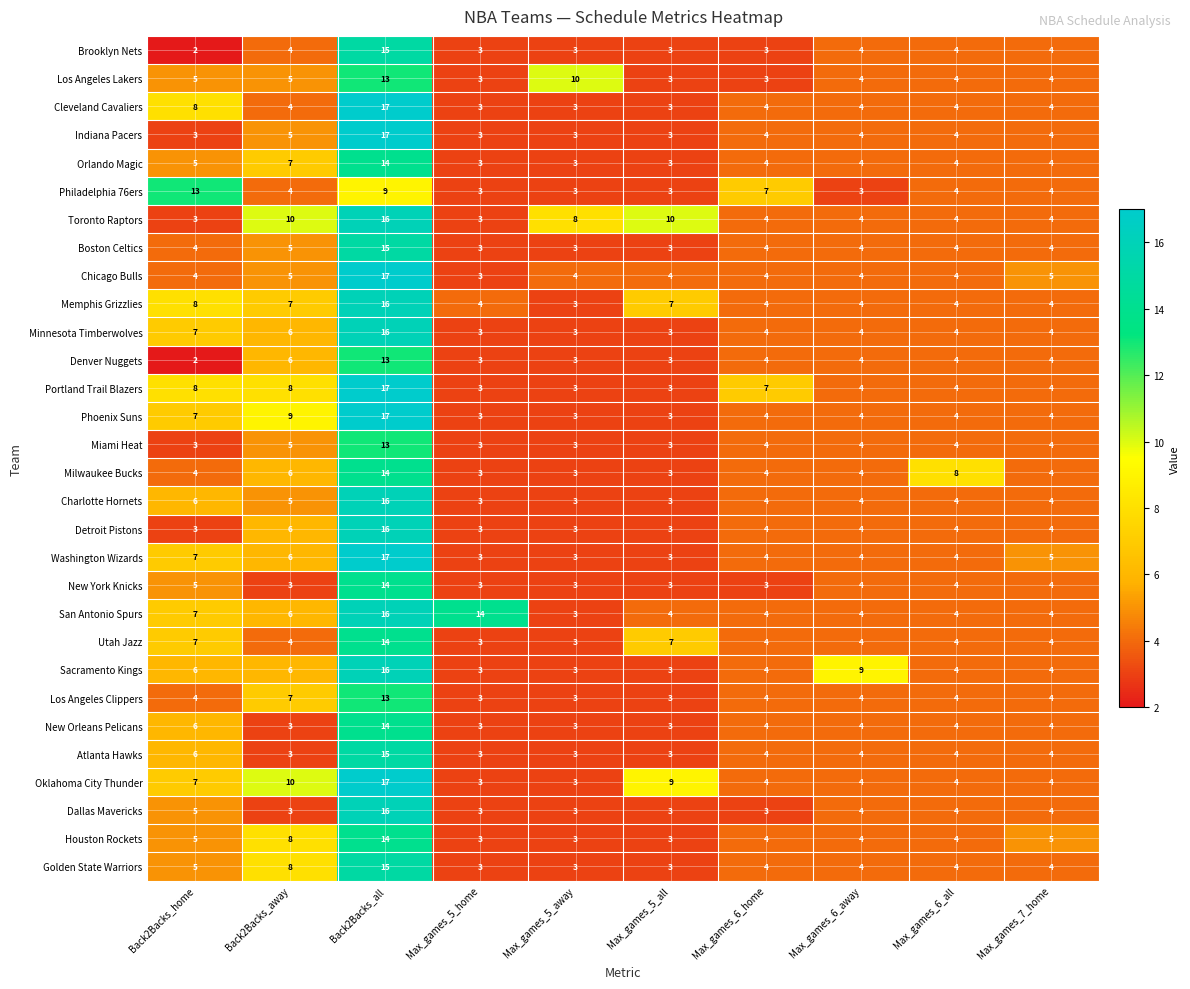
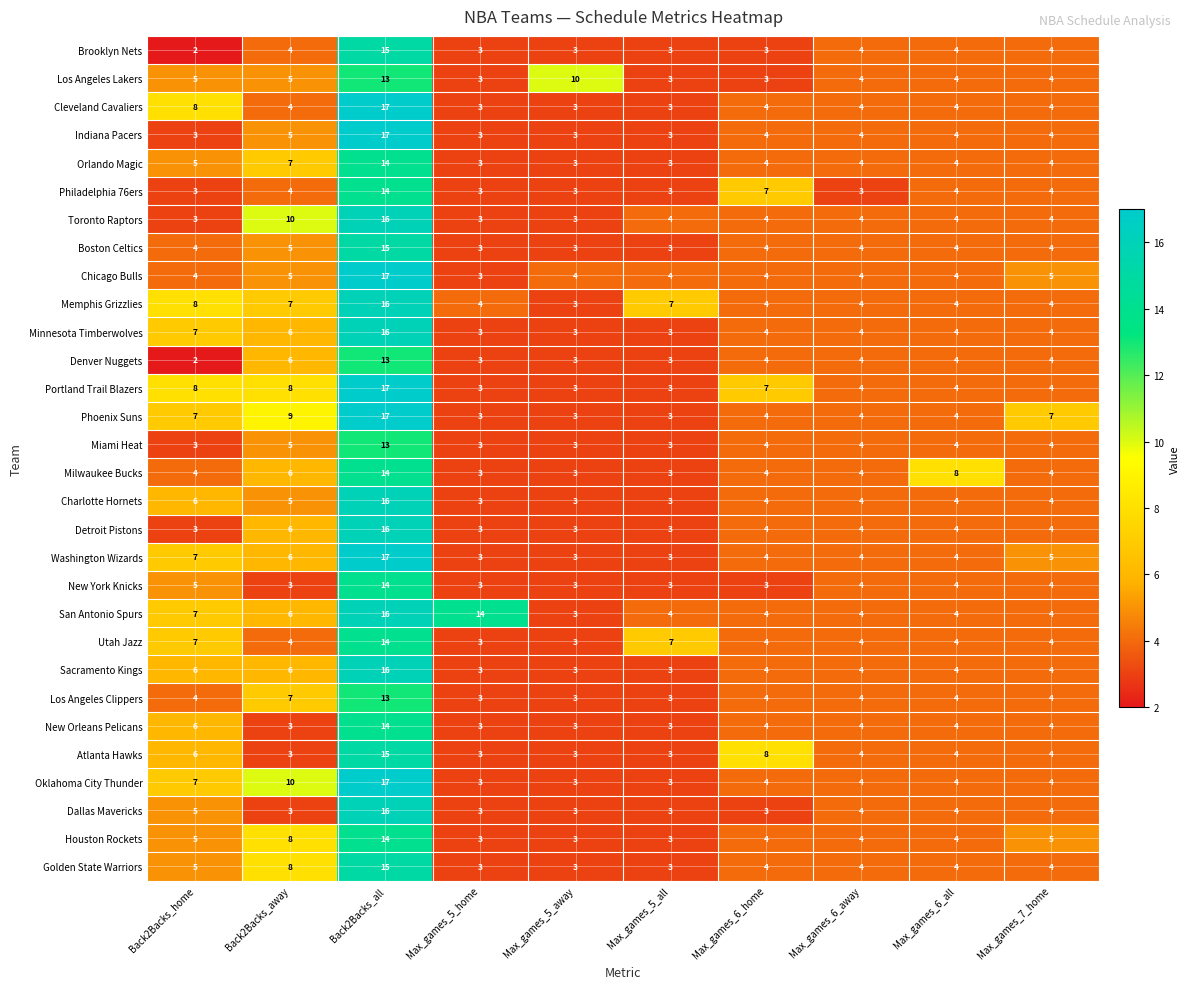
Philadelphia 76ers, Back2Backs_home: 13 -> 3
Philadelphia 76ers, Back2Backs_all: 9 -> 14
Toronto Raptors, Max_games_5_away: 8 -> 3
Toronto Raptors, Max_games_5_all: 10 -> 4
Phoenix Suns, Max_games_7_home: 4 -> 7
Sacramento Kings, Max_games_6_away: 9 -> 4
Atlanta Hawks, Max_games_6_home: 4 -> 8
Oklahoma City Thunder, Max_games_5_all: 9 -> 3
